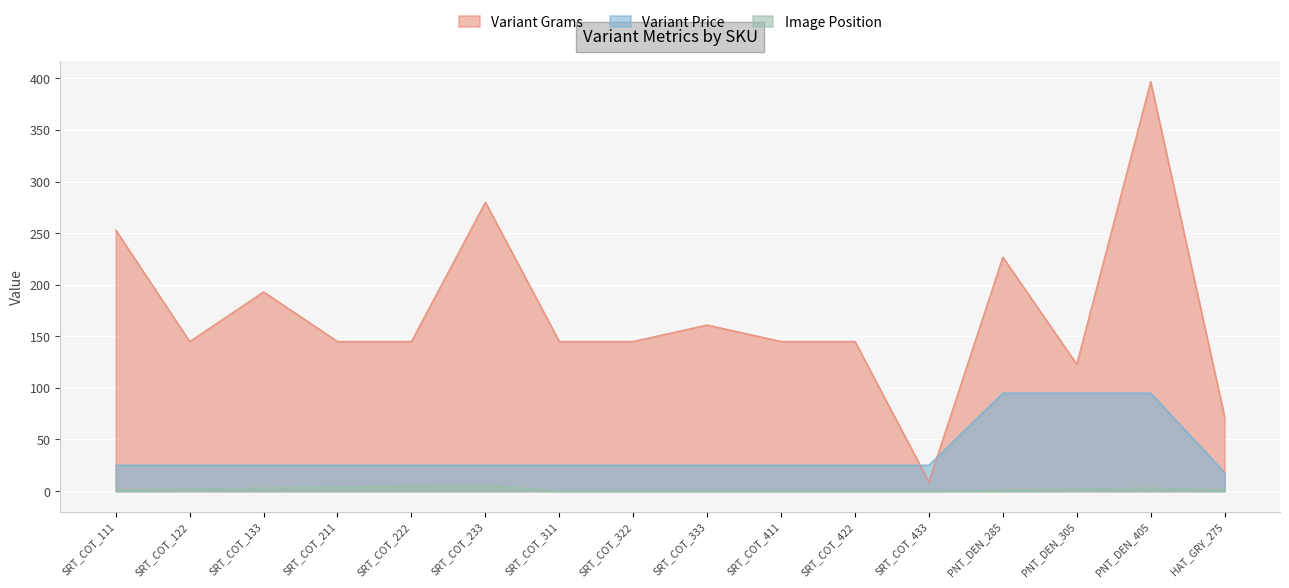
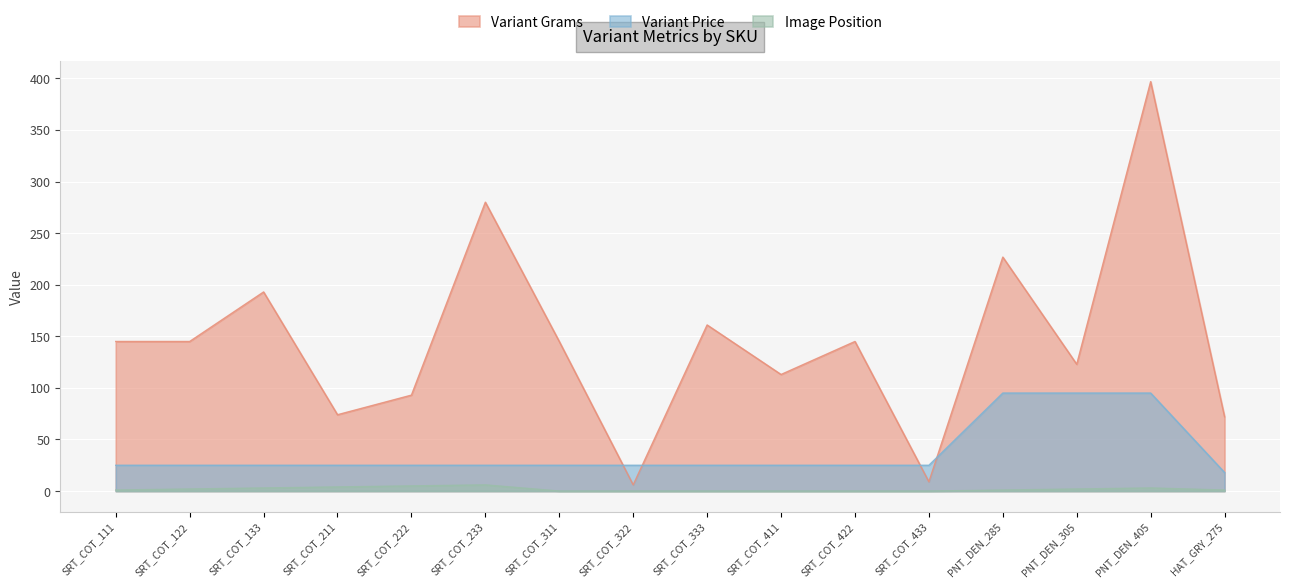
Variant Grams, SRT_COT_111: 253 -> 145
Variant Grams, SRT_COT_211: 145 -> 74
Variant Grams, SRT_COT_222: 145 -> 93
Variant Grams, SRT_COT_322: 145 -> 6
Variant Grams, SRT_COT_411: 145 -> 113
